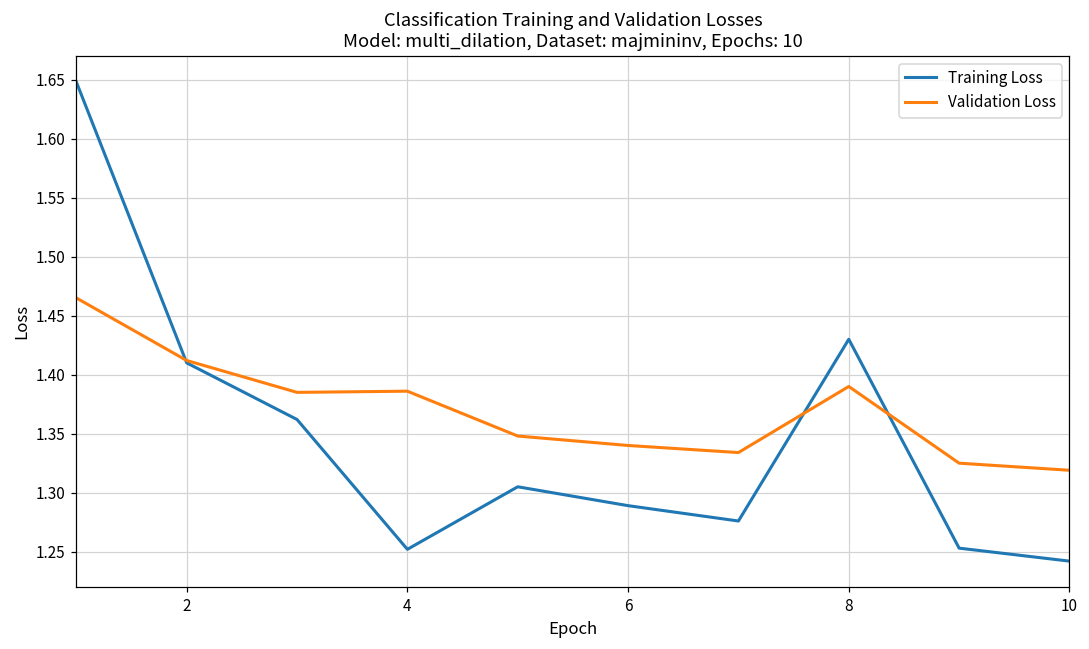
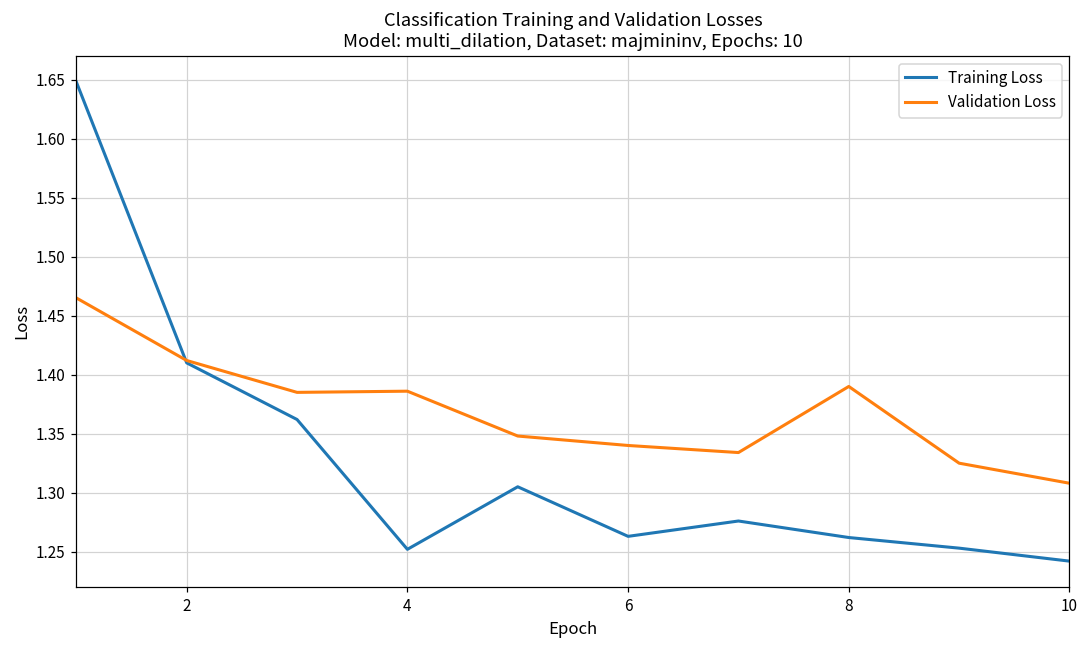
Training Loss, 6: 1.289 -> 1.263
Training Loss, 8: 1.430 -> 1.262
Validation Loss, 10: 1.319 -> 1.308
